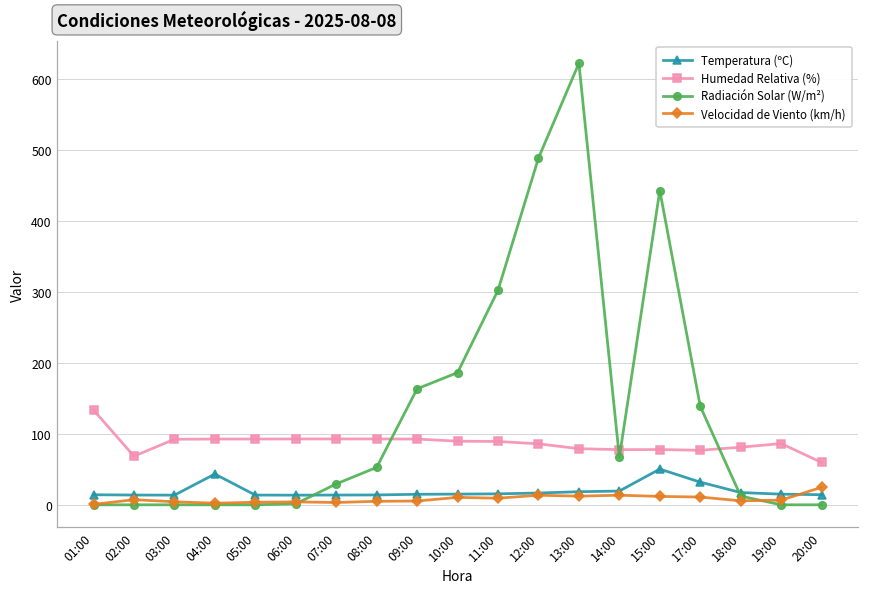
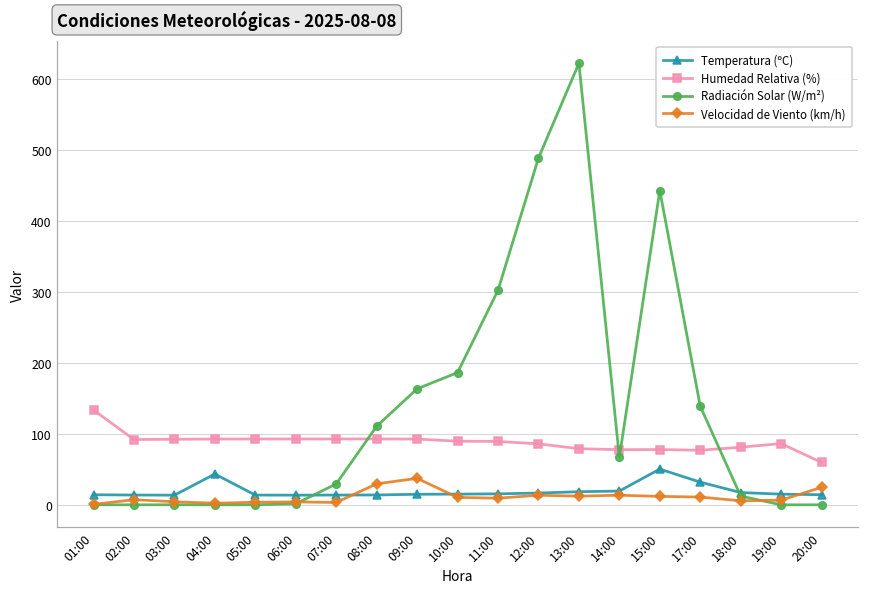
Humedad Relativa (%), 02:00: 70 -> 90
Radiación Solar (W/m²), 08:00: 50 -> 110
Velocidad de Viento (km/h), 08:00: 0 -> 30
Velocidad de Viento (km/h), 09:00: 10 -> 40
